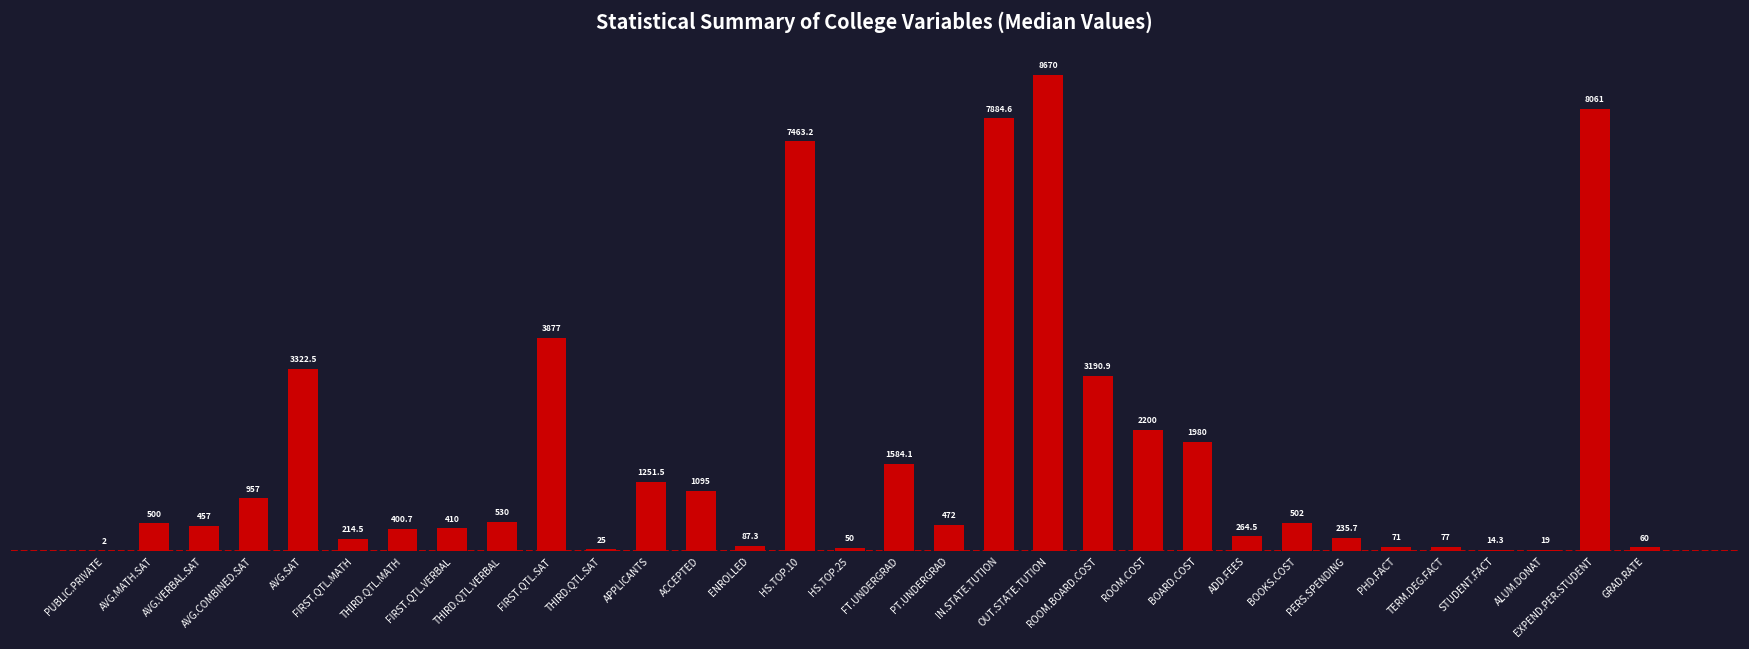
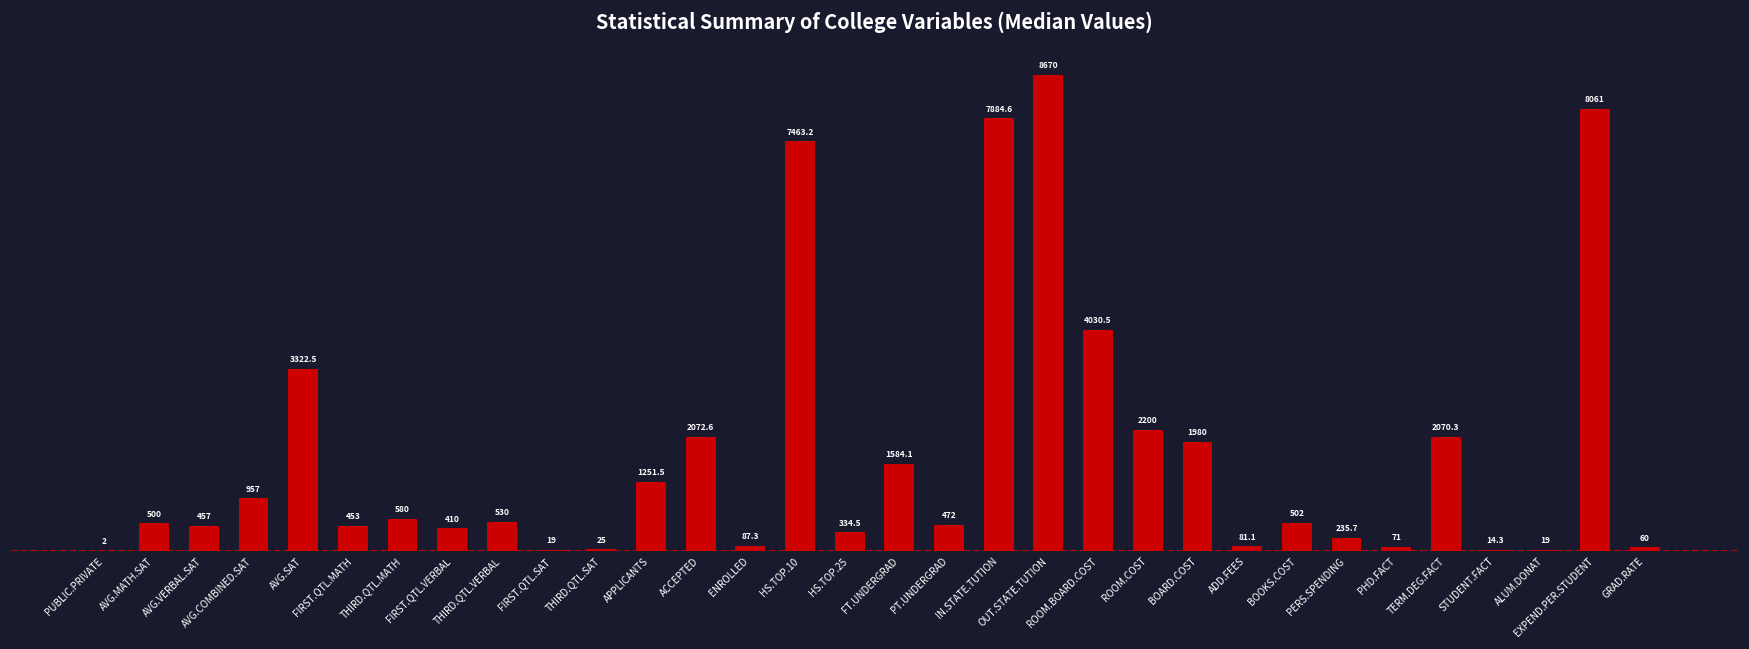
FIRST.QTL.MATH: 214.5 -> 453
THIRD.QTL.MATH: 400.7 -> 580
FIRST.QTL.SAT: 3877 -> 19
ACCEPTED: 1095 -> 2072.6
HS.TOP.25: 50 -> 334.5
ROOM.BOARD.COST: 3190.9 -> 4030.5
ADD.FEES: 264.5 -> 81.1
TERM.DEG.FACT: 77 -> 2070.3
